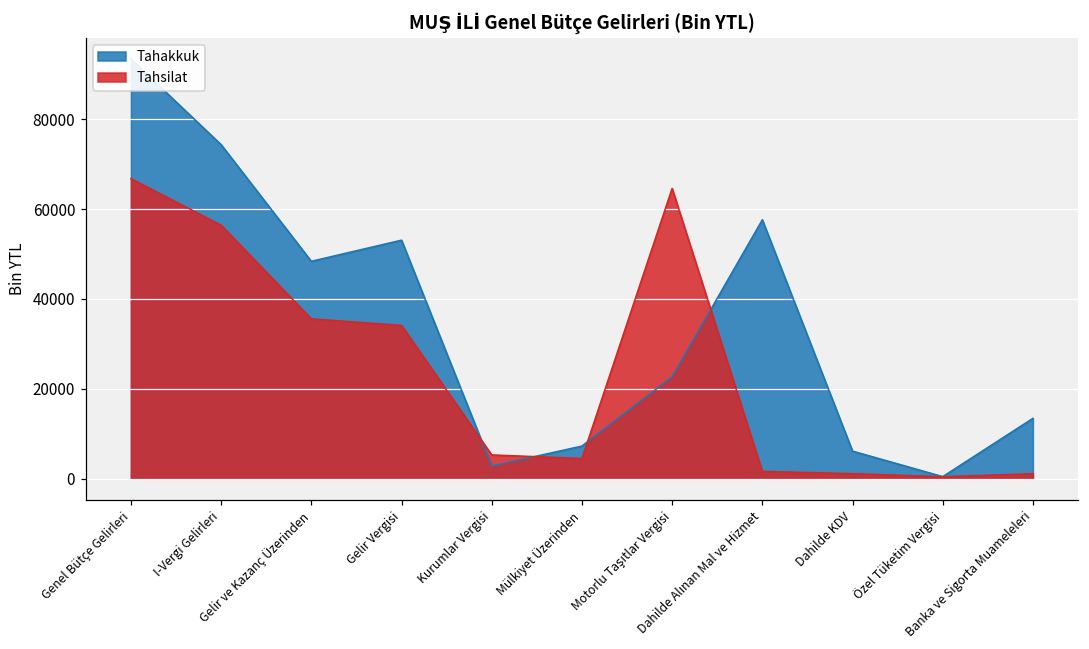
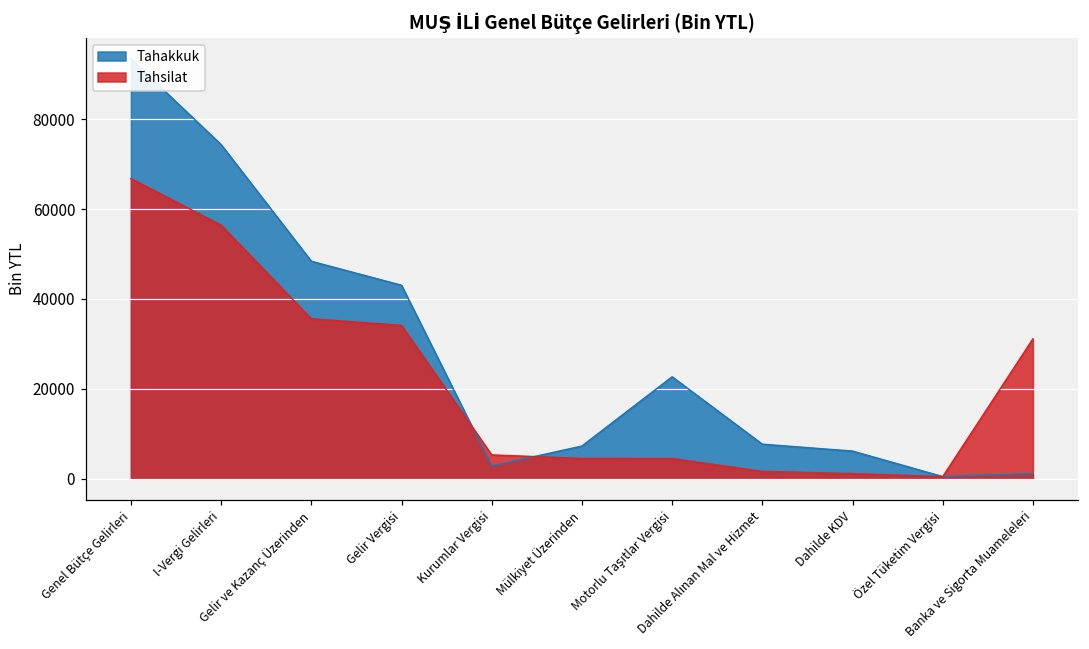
Tahakkuk, Gelir Vergisi: 53000 -> 43000
Tahsilat, Motorlu Taşıtlar Vergisi: 65000 -> 4000
Tahakkuk, Dahilde Alınan Mal ve Hizmet: 58000 -> 8000
Tahakkuk, Banka ve Sigorta Muameleleri: 13000 -> 1000
Tahsilat, Banka ve Sigorta Muameleleri: 1000 -> 31000
